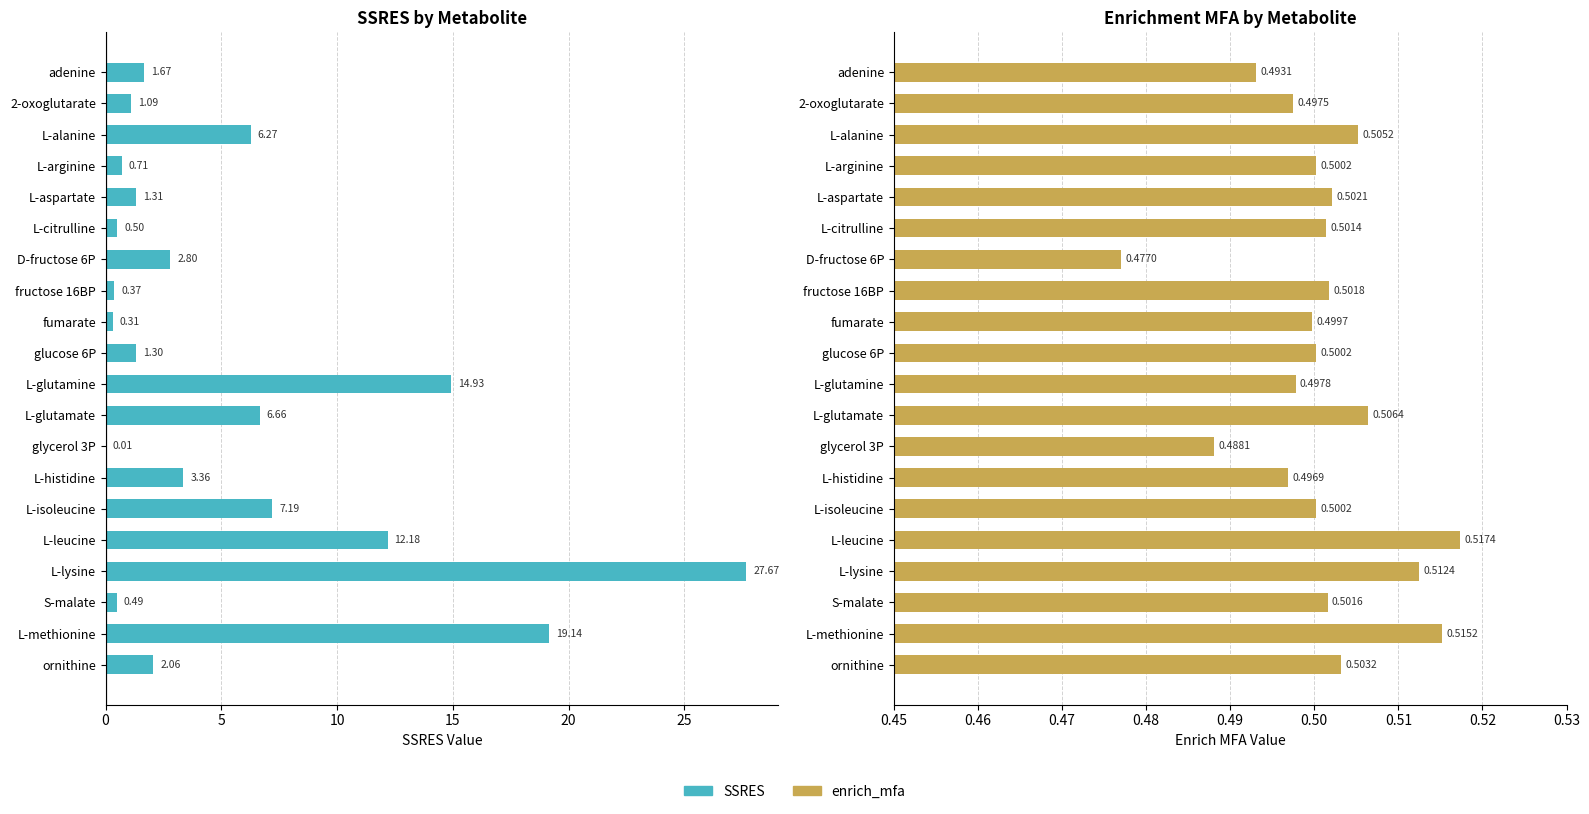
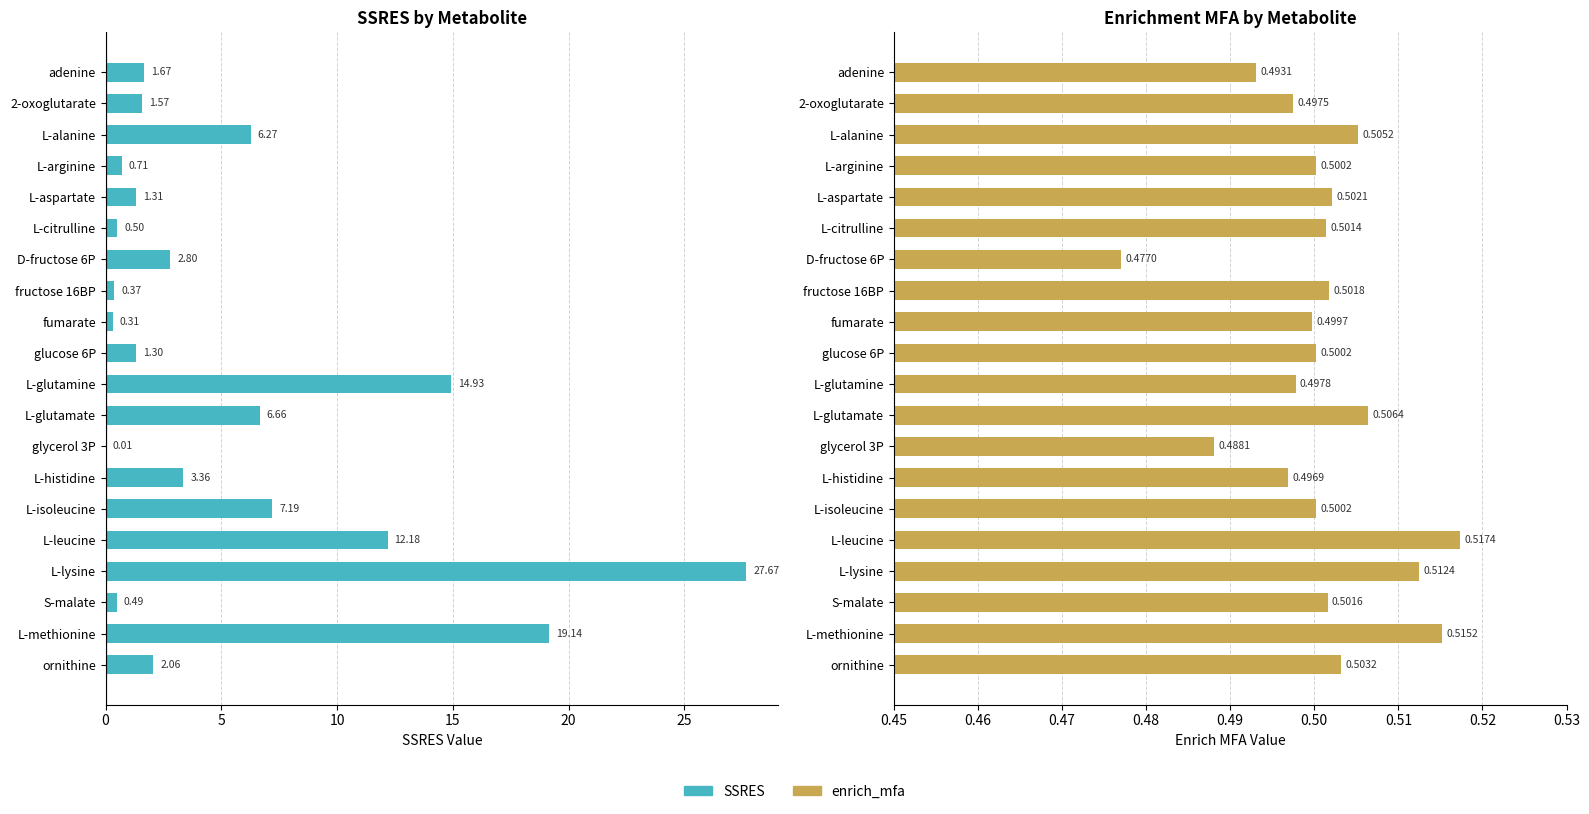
SSRES by Metabolite, 2-oxoglutarate: 1.09 -> 1.57
